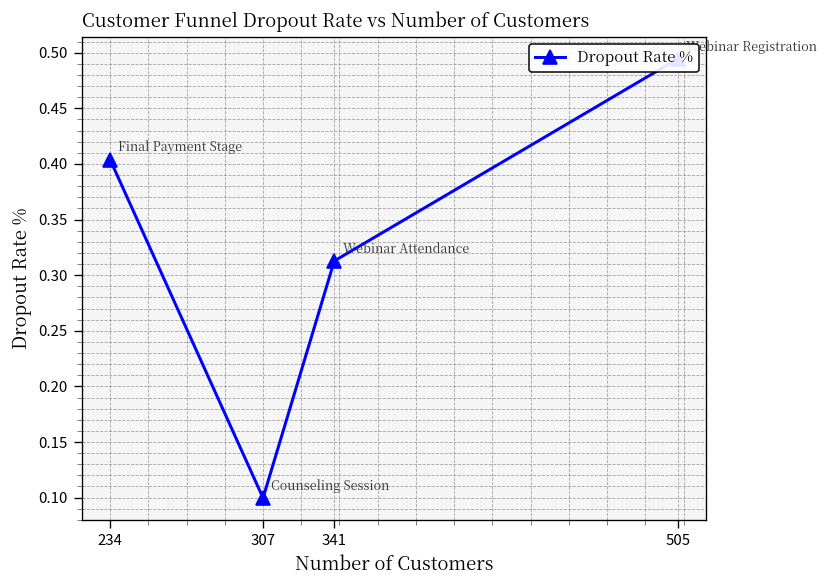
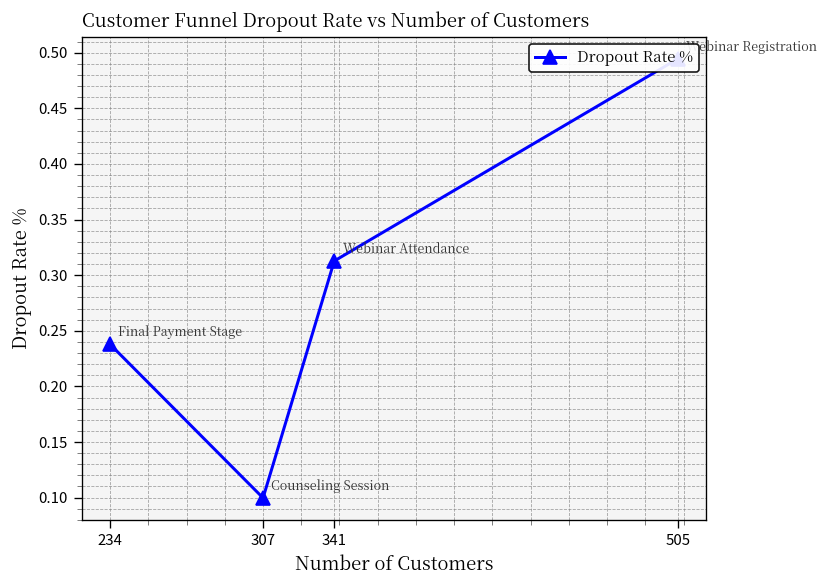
234: 0.40 -> 0.24
